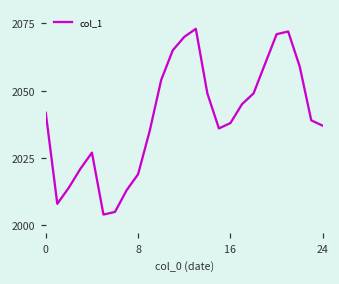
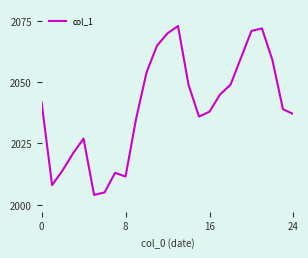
8: 2019 -> 2012
